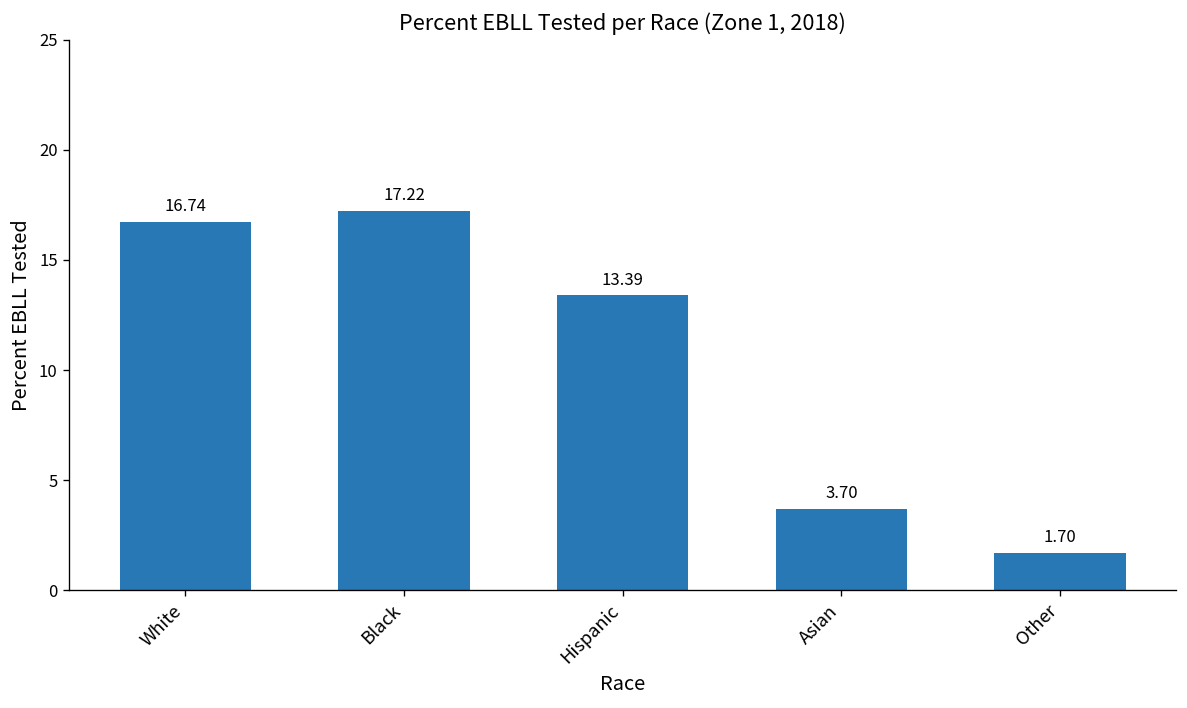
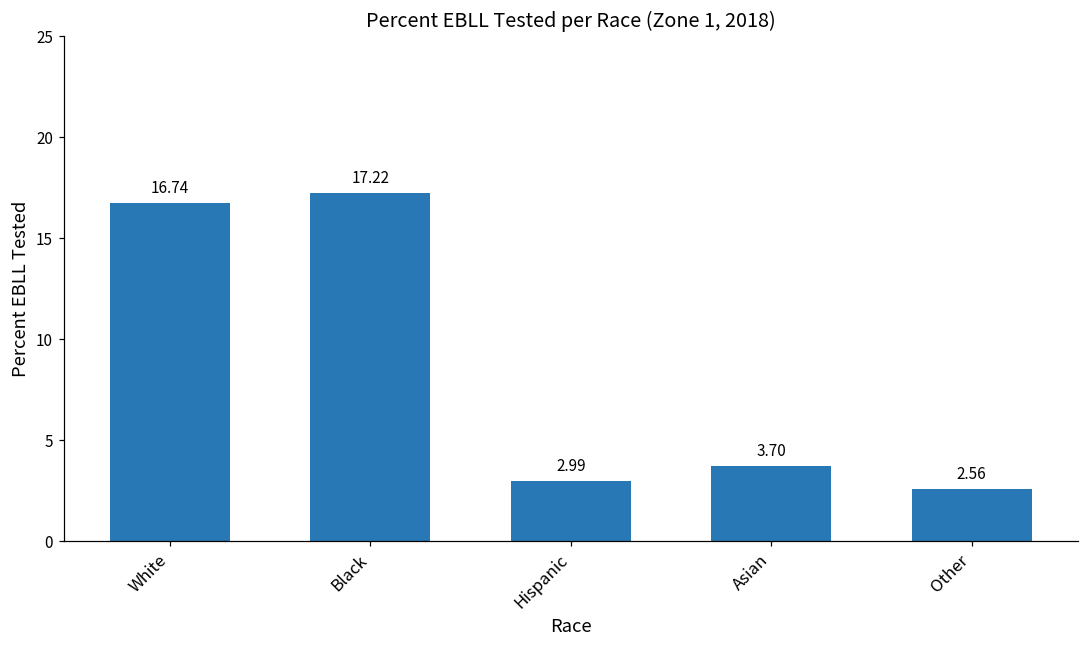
Hispanic: 13.39 -> 2.99
Other: 1.70 -> 2.56
